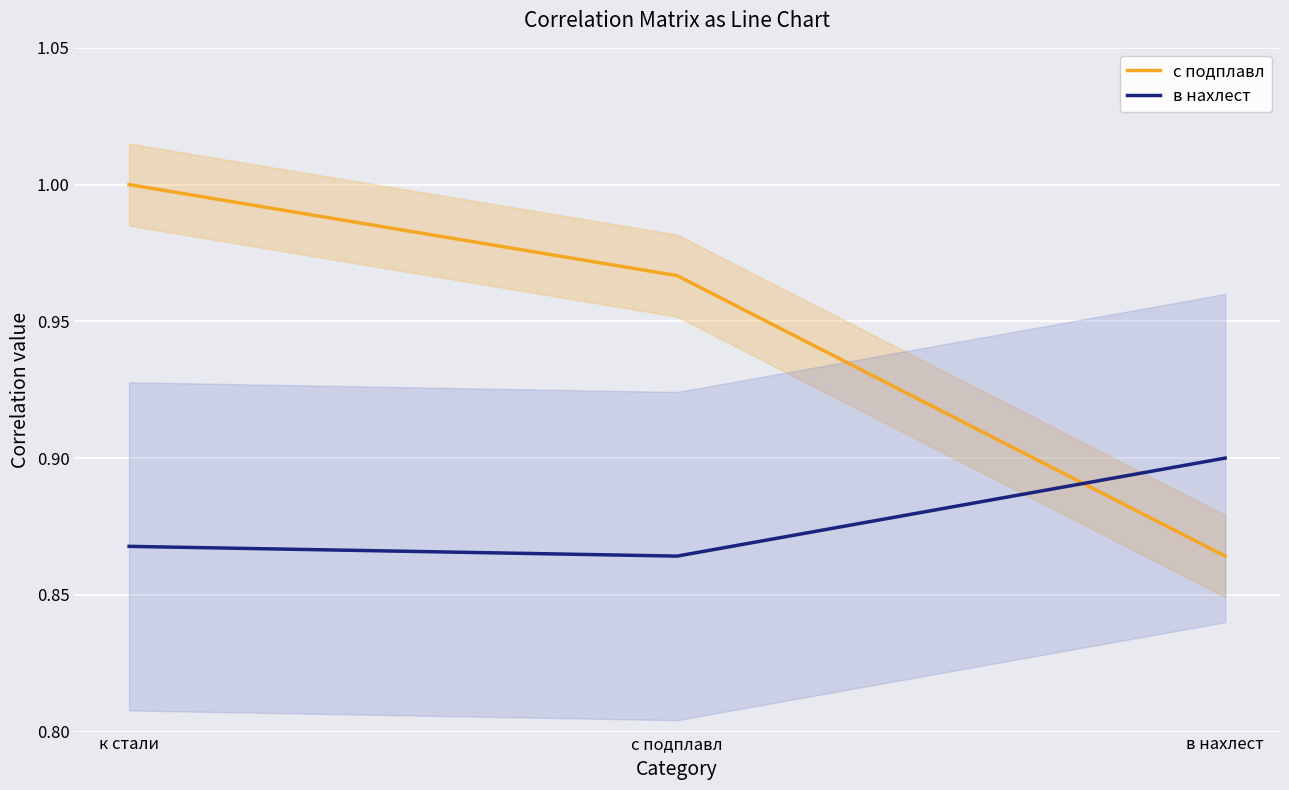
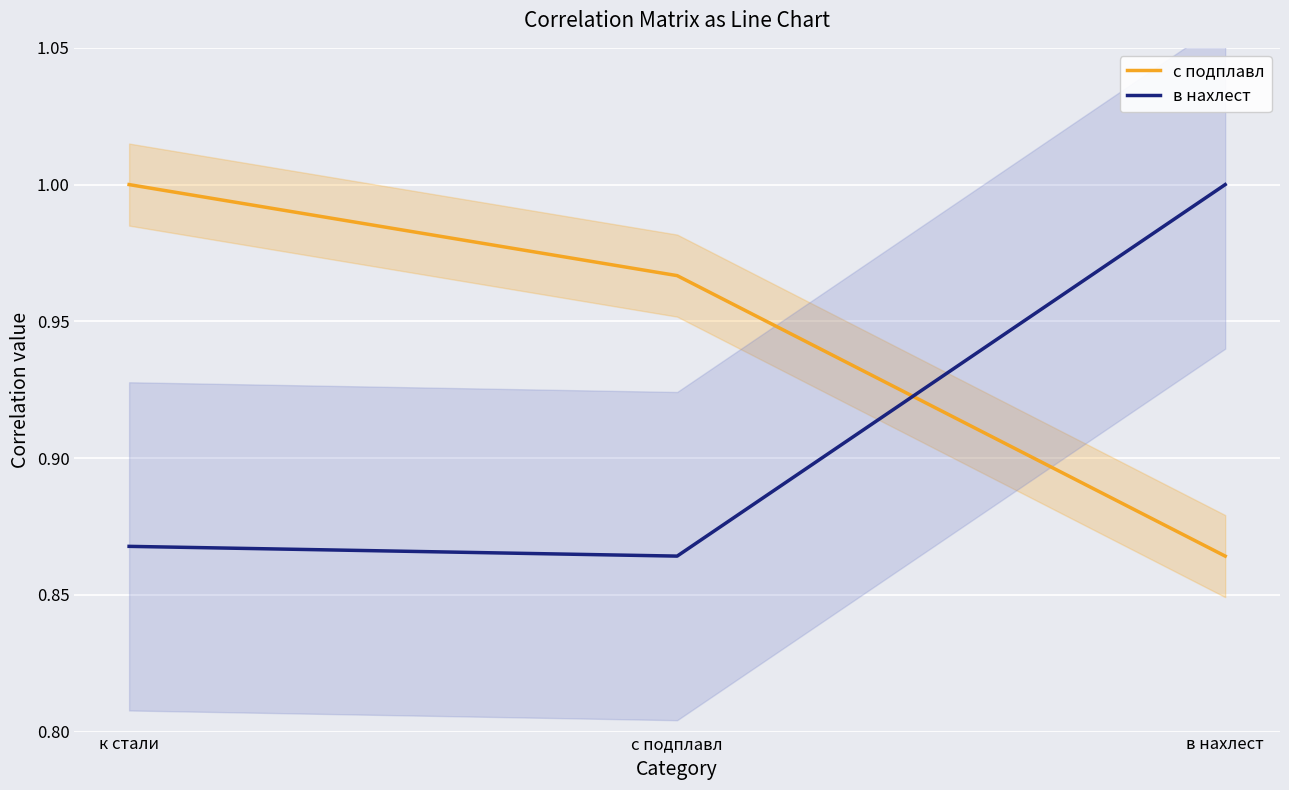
в нахлест, в нахлест: 0.9 -> 1.0
